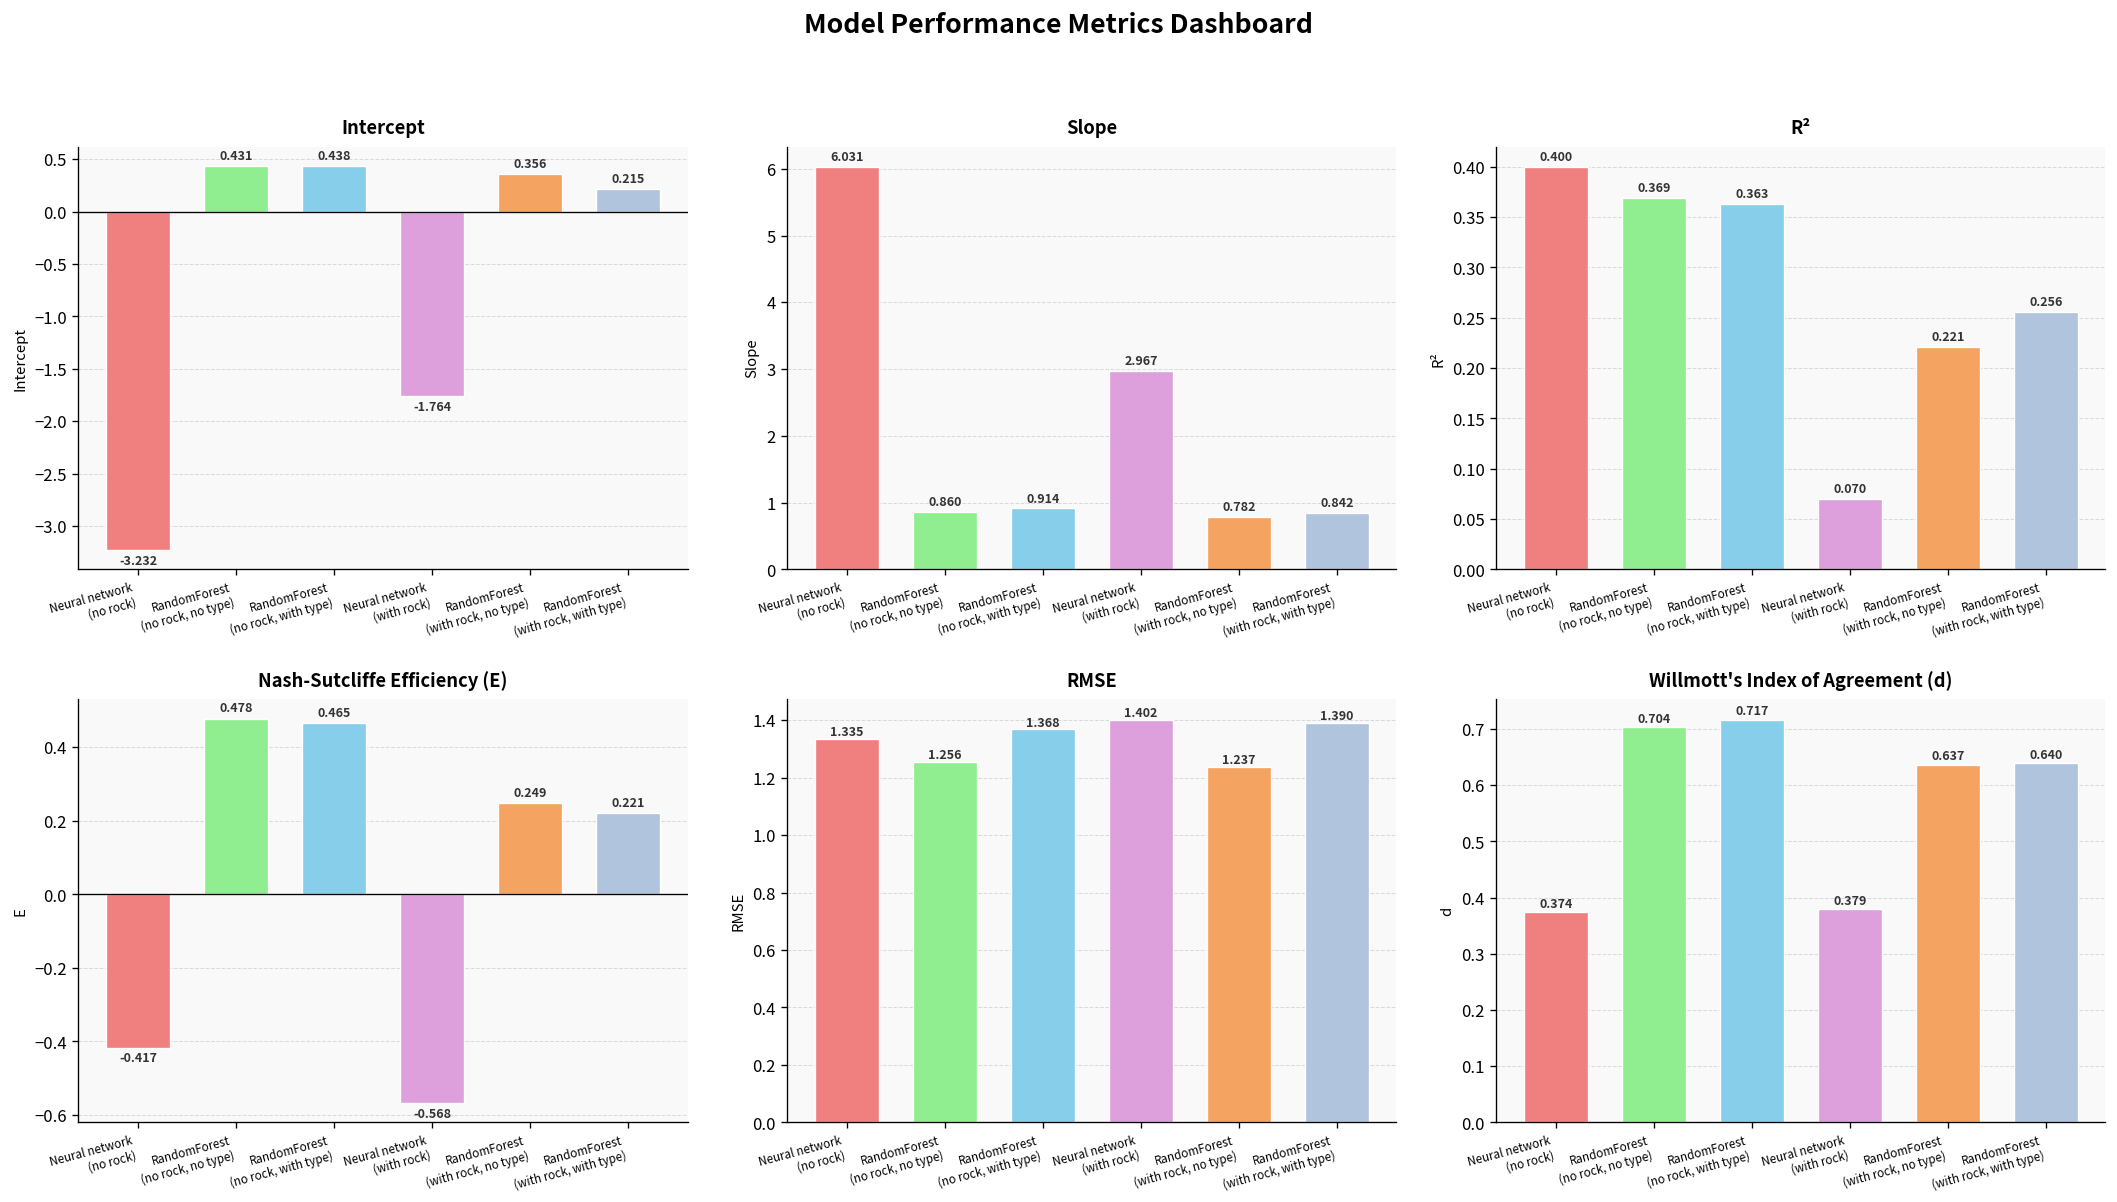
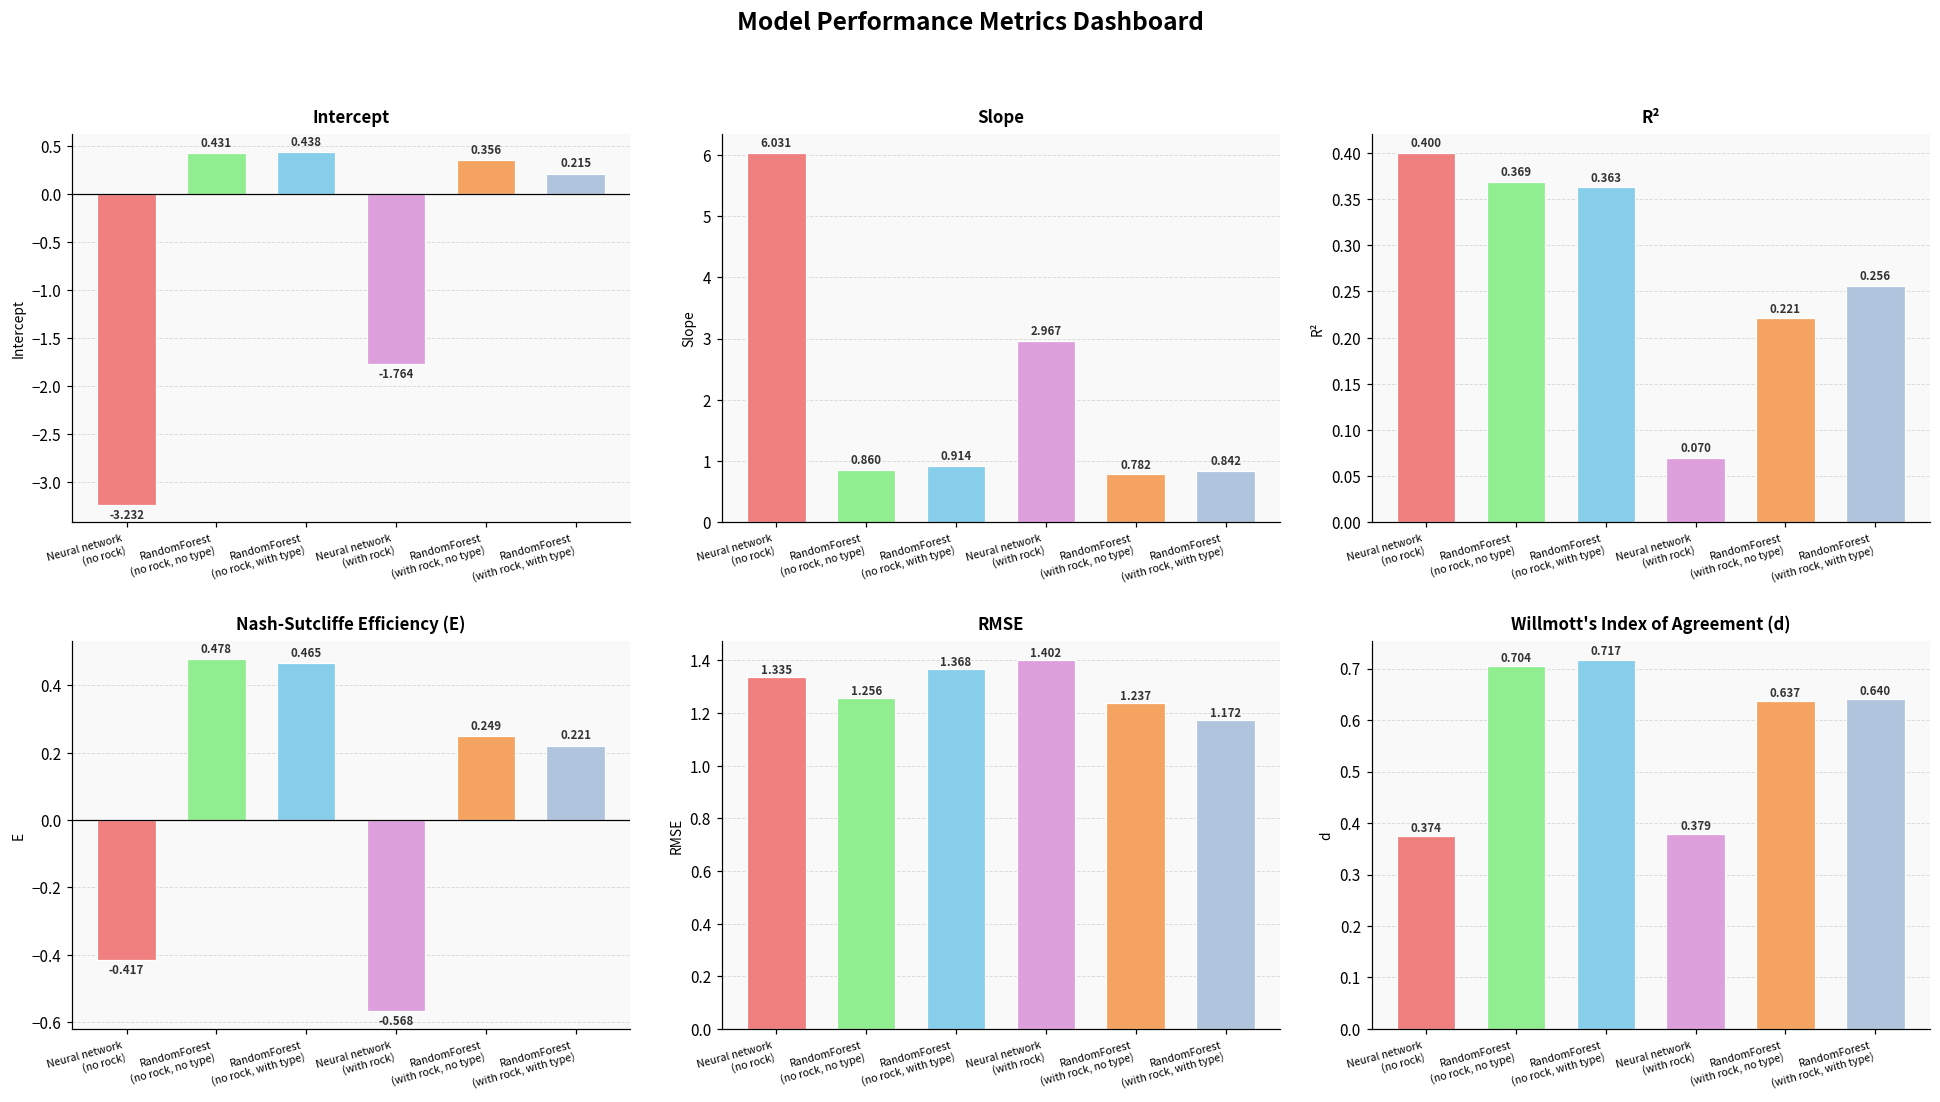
RMSE, RandomForest (with rock, with type): 1.390 -> 1.172
